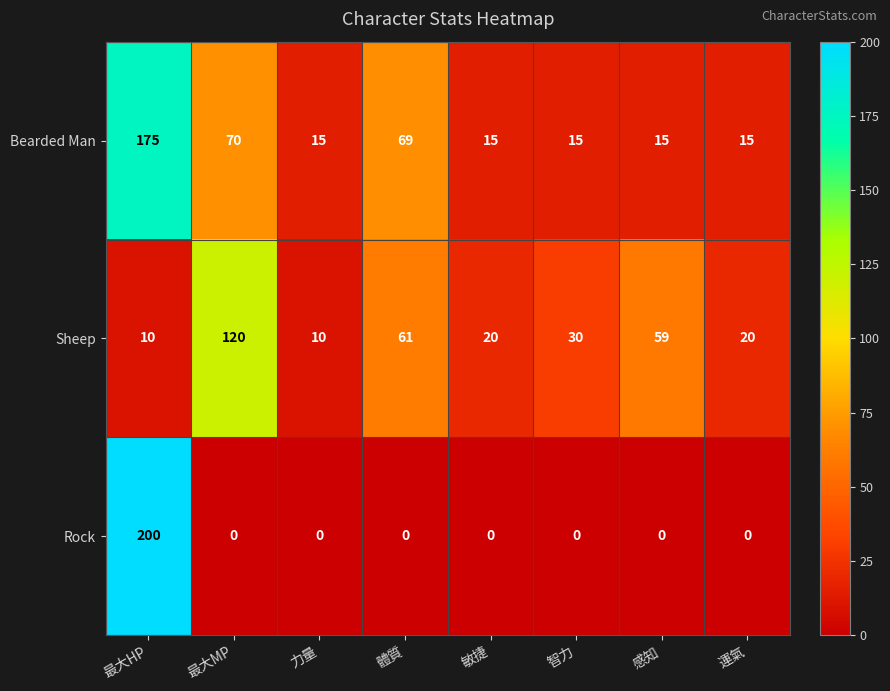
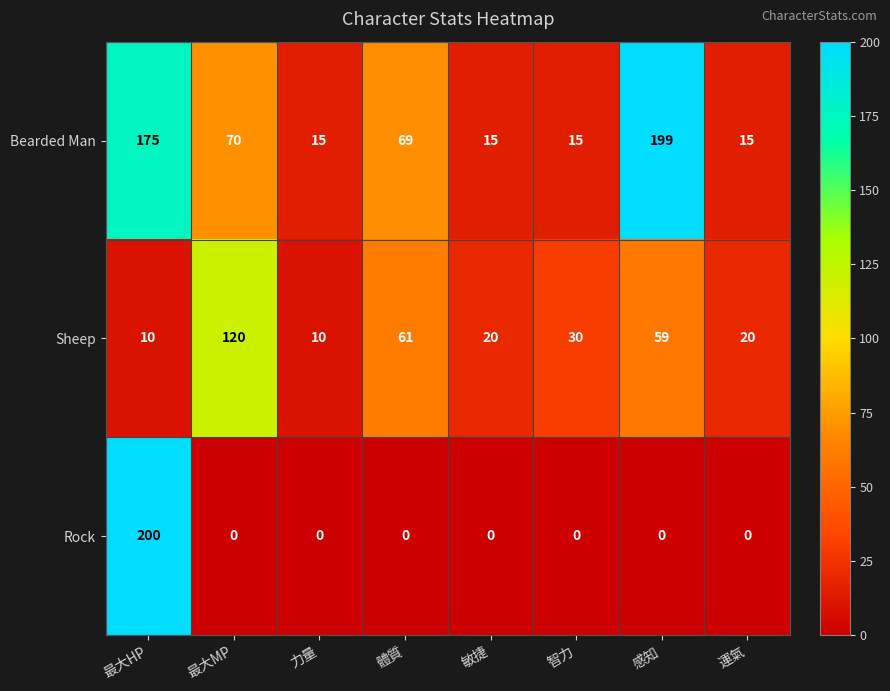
Bearded Man, 感知: 15 -> 199
